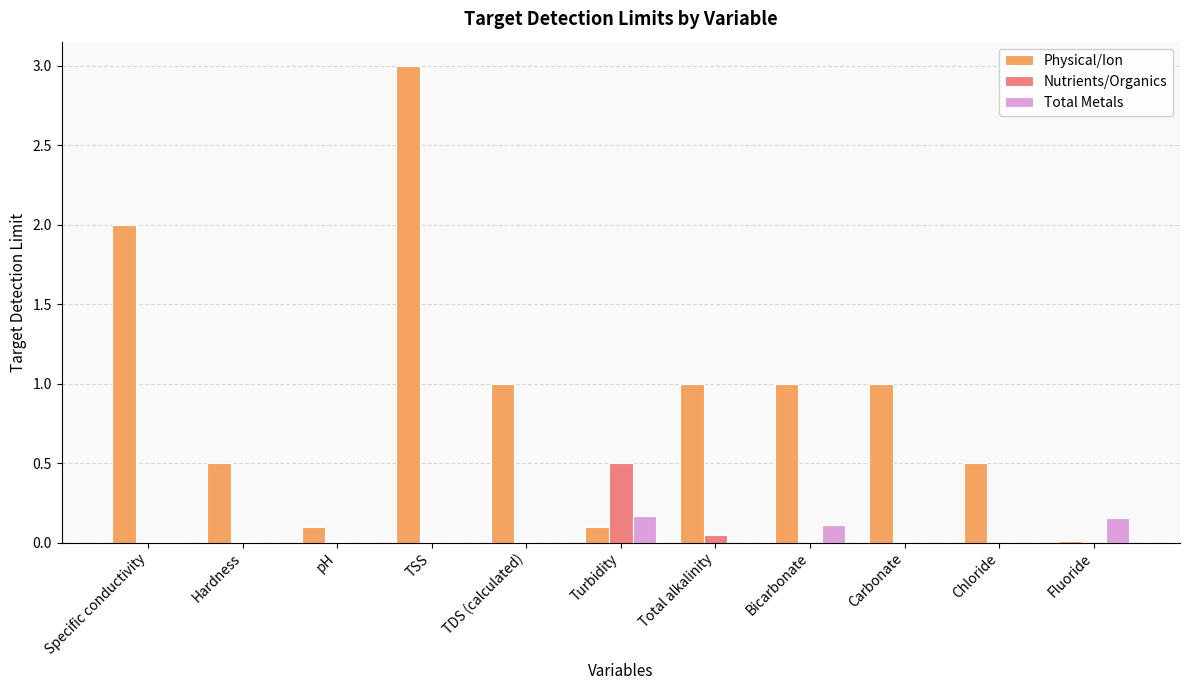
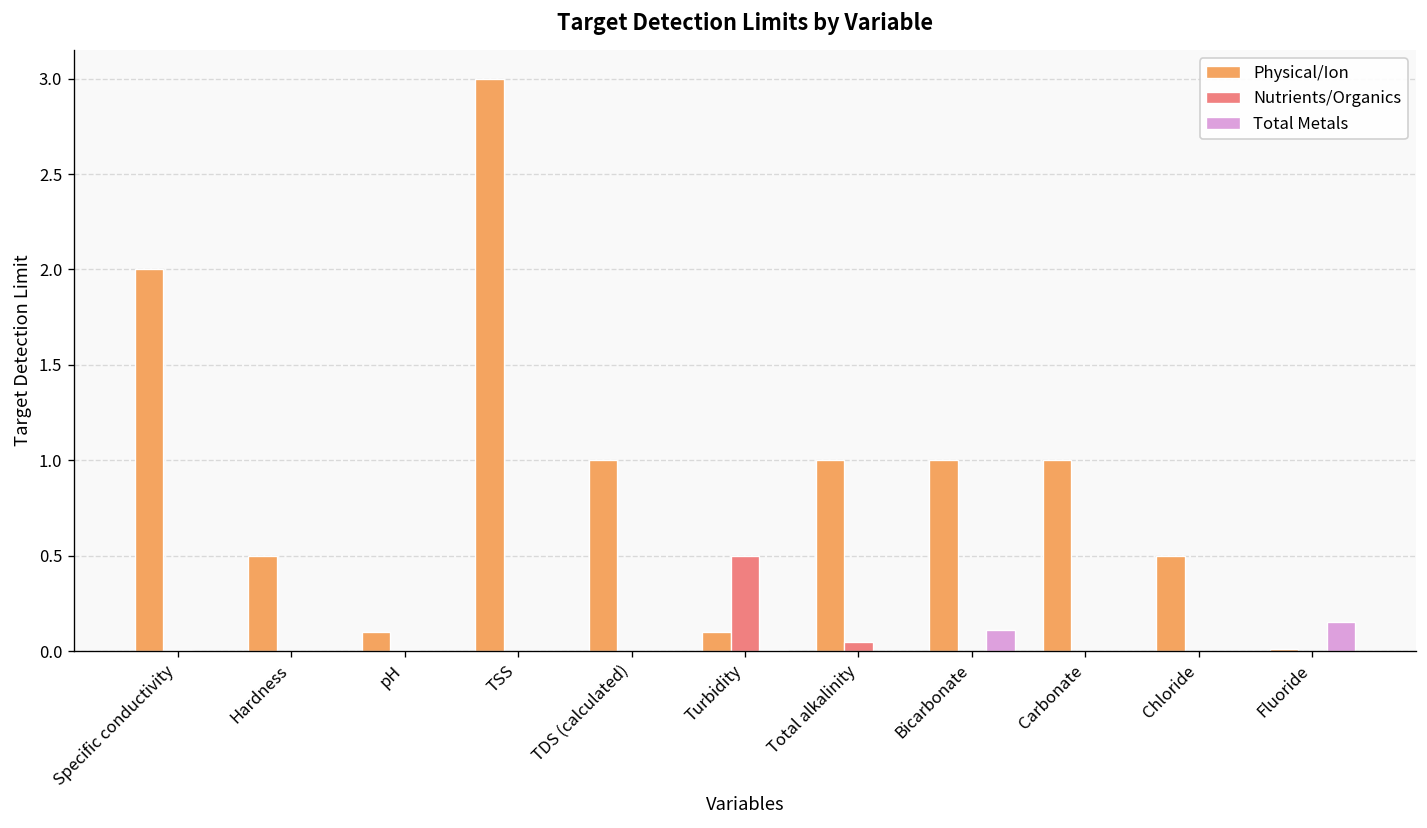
Total Metals, Turbidity: 0.17 -> 0.01
